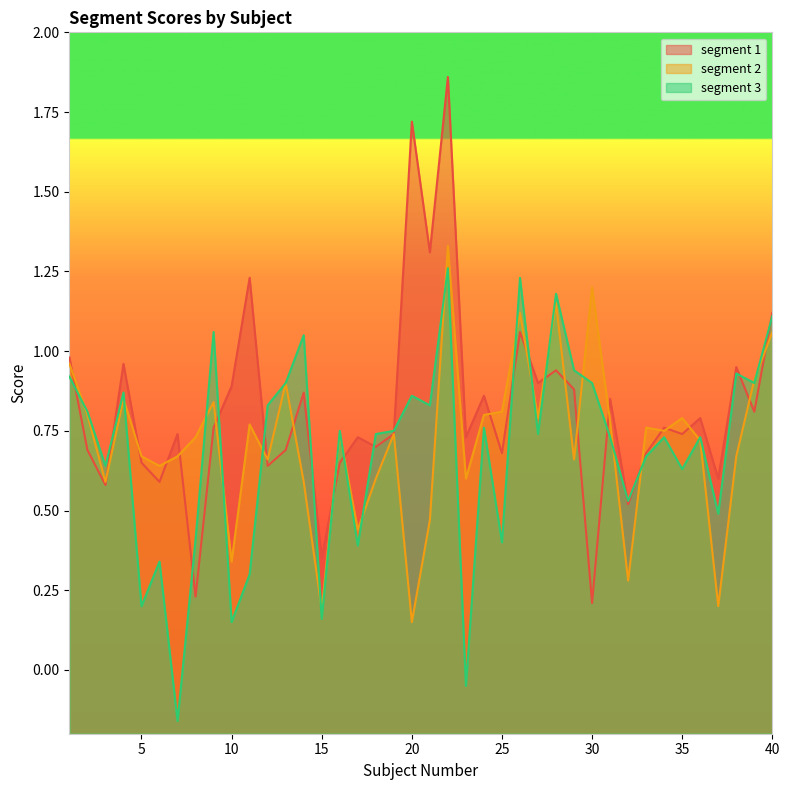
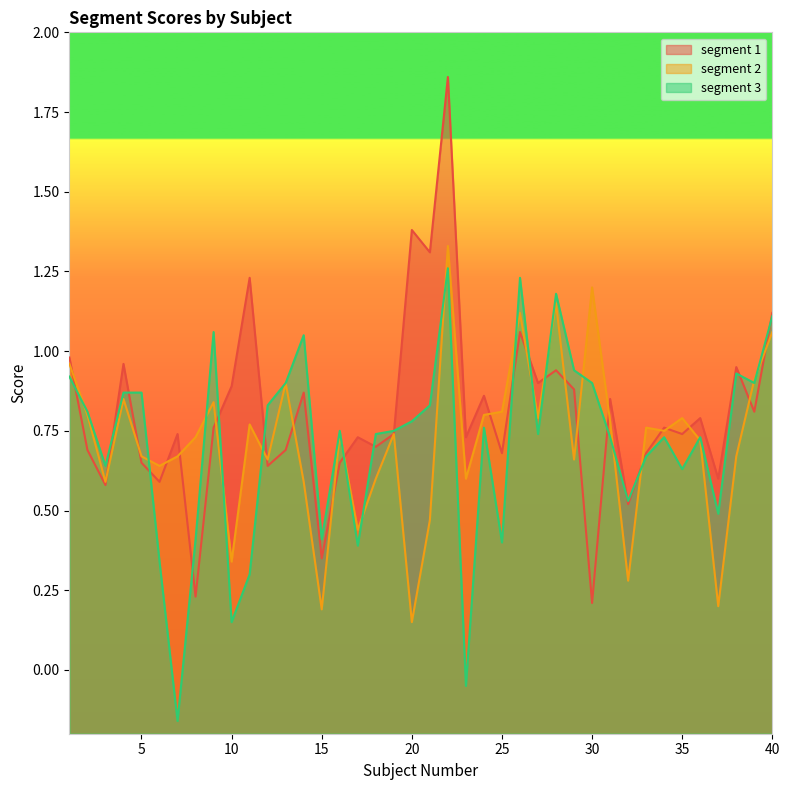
segment 3, 5: 0.20 -> 0.87
segment 3, 15: 0.16 -> 0.41
segment 1, 20: 1.72 -> 1.38
segment 3, 20: 0.86 -> 0.78
